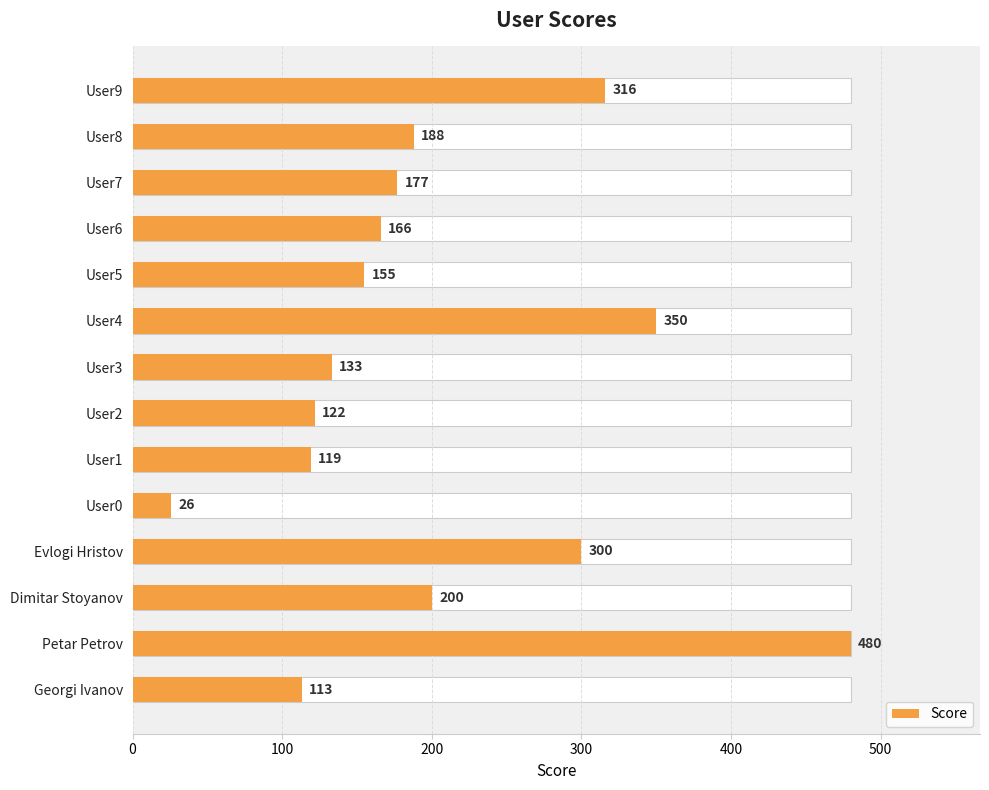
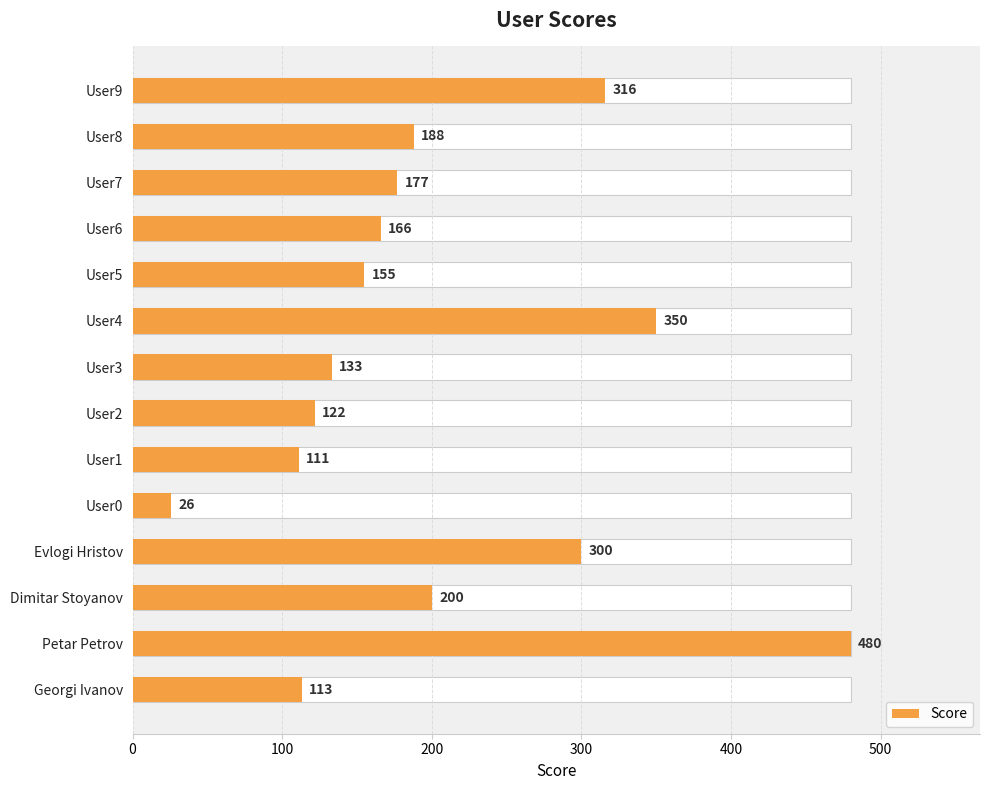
Score, User1: 119 -> 111
